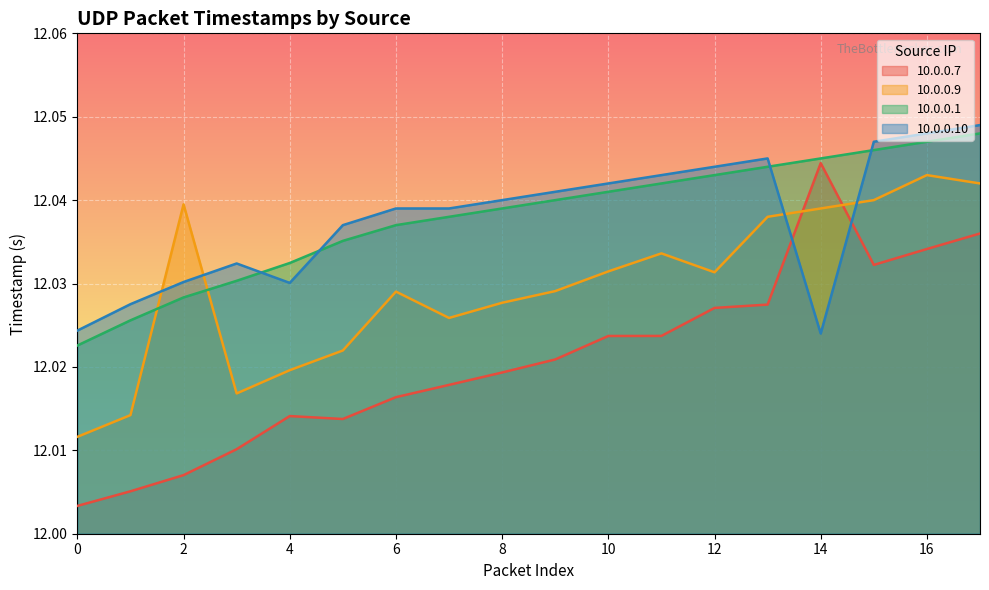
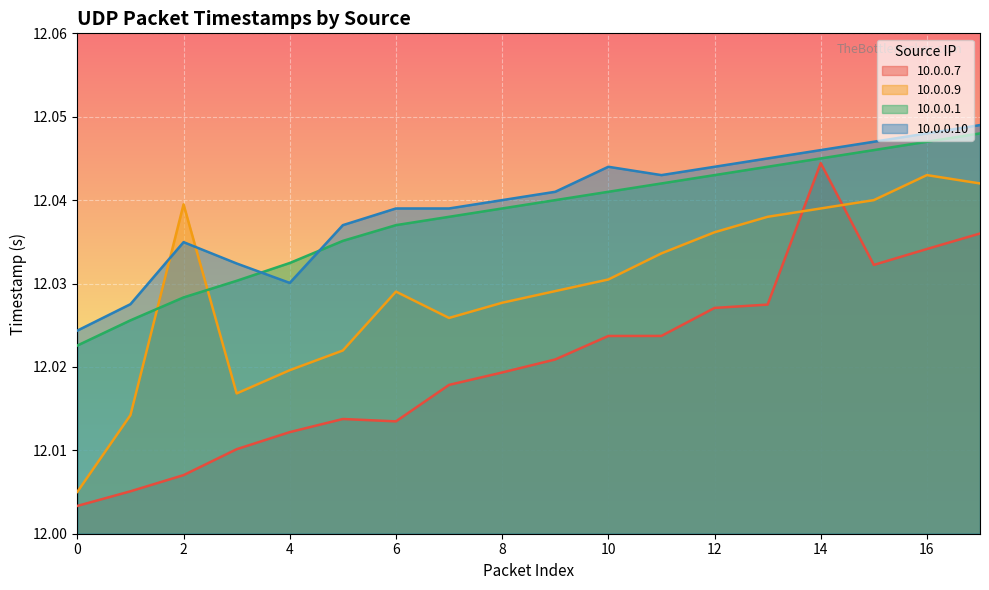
10.0.0.9, 0: 12.012 -> 12.005
10.0.0.10, 2: 12.030 -> 12.035
10.0.0.7, 4: 12.014 -> 12.012
10.0.0.7, 6: 12.016 -> 12.013
10.0.0.9, 10: 12.031 -> 12.030
10.0.0.10, 10: 12.042 -> 12.044
10.0.0.9, 12: 12.031 -> 12.036
10.0.0.10, 14: 12.024 -> 12.046
